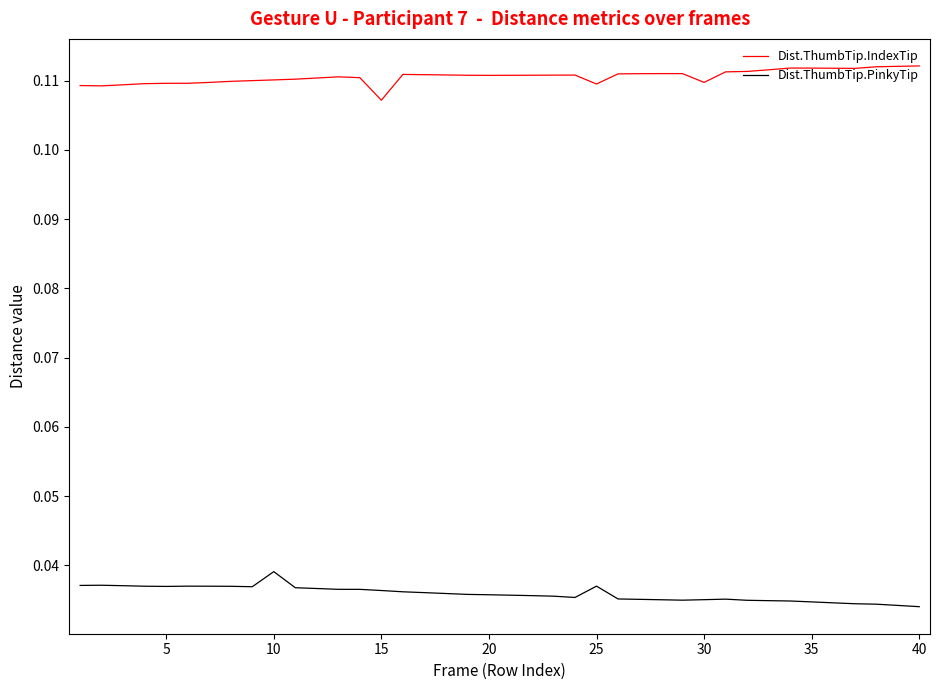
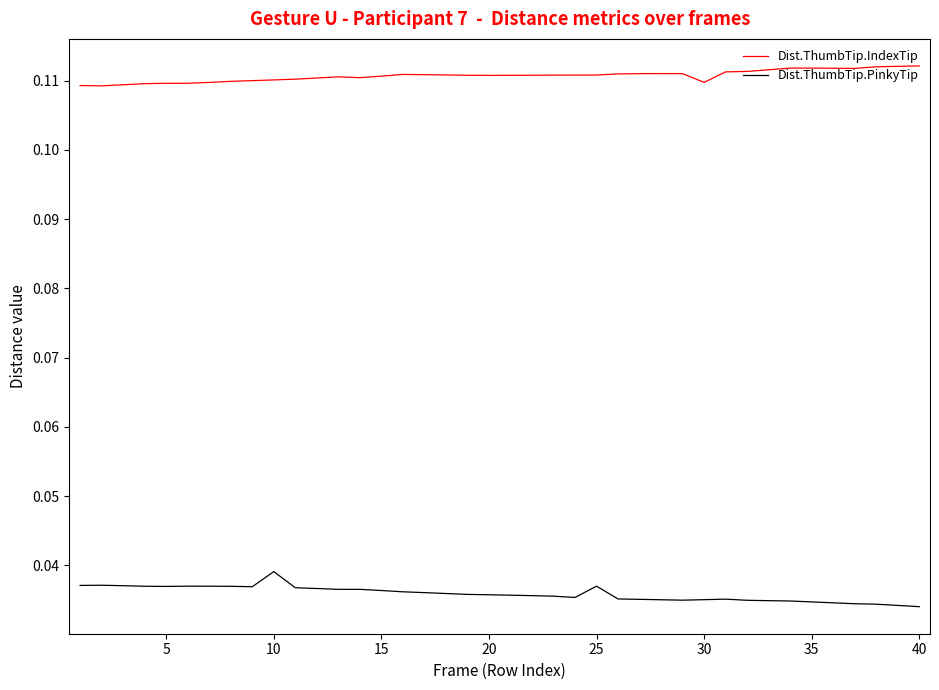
Dist.ThumbTip.IndexTip, 15: 0.107 -> 0.111
Dist.ThumbTip.IndexTip, 25: 0.110 -> 0.111
